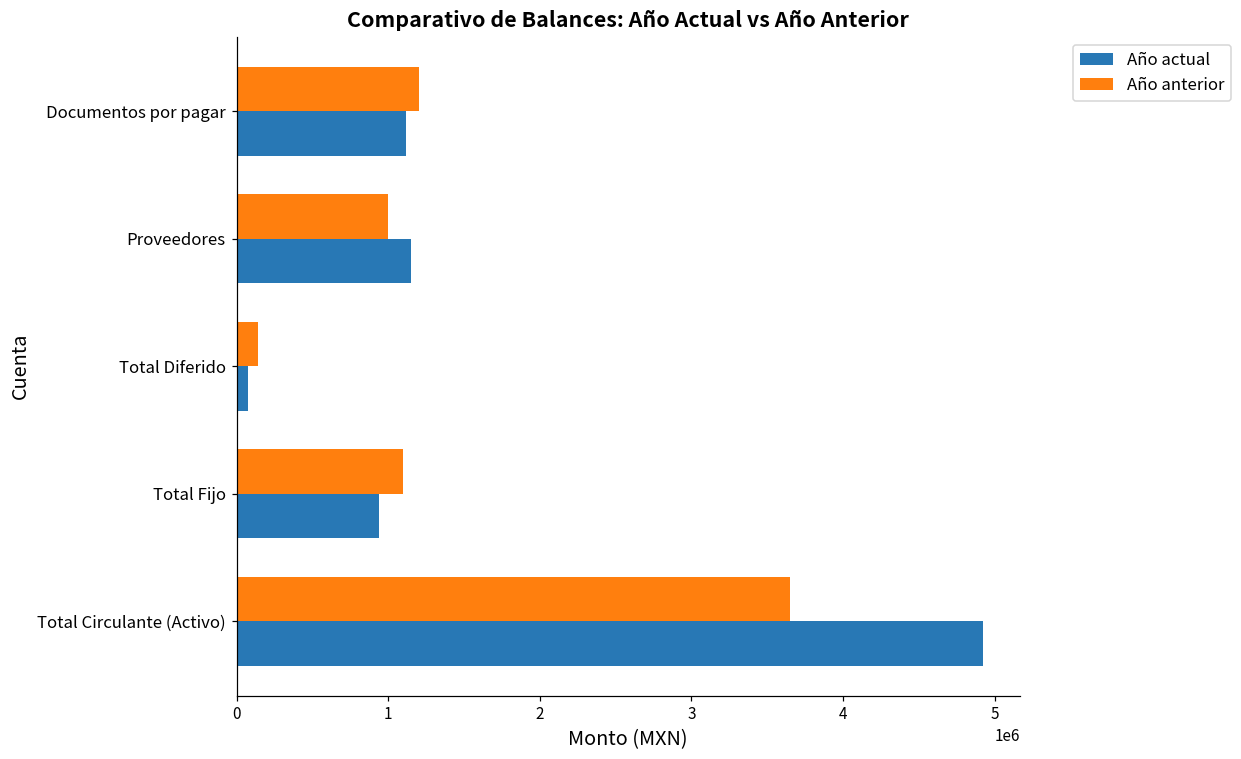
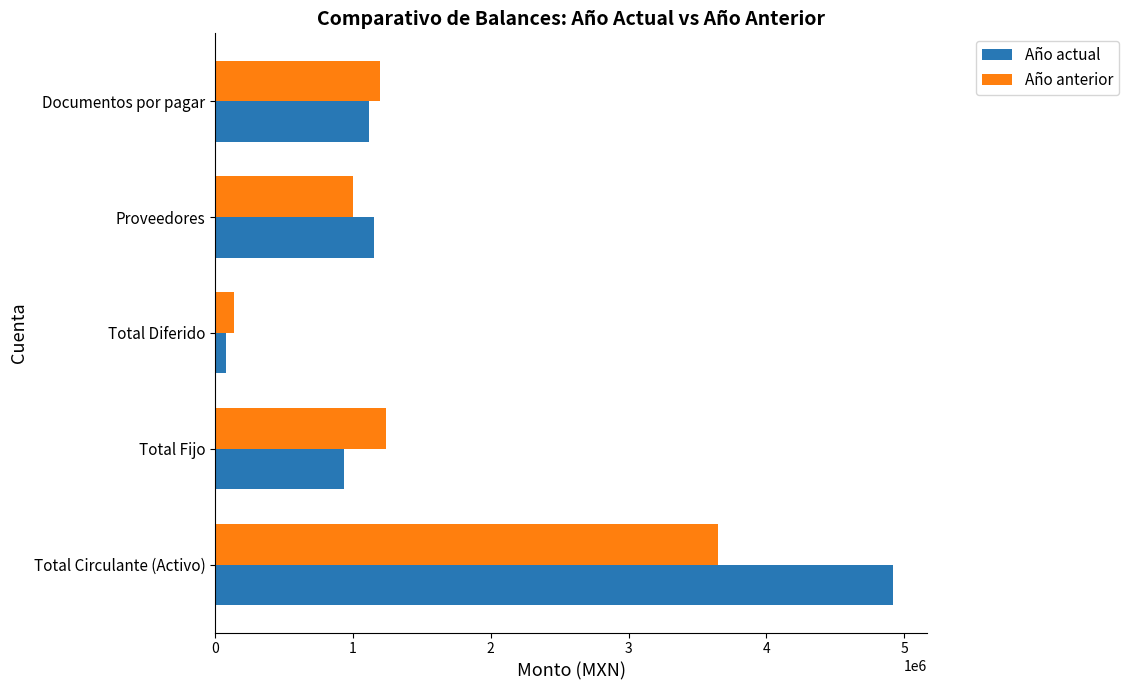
Año anterior, Total Fijo: 1100000 -> 1240000
